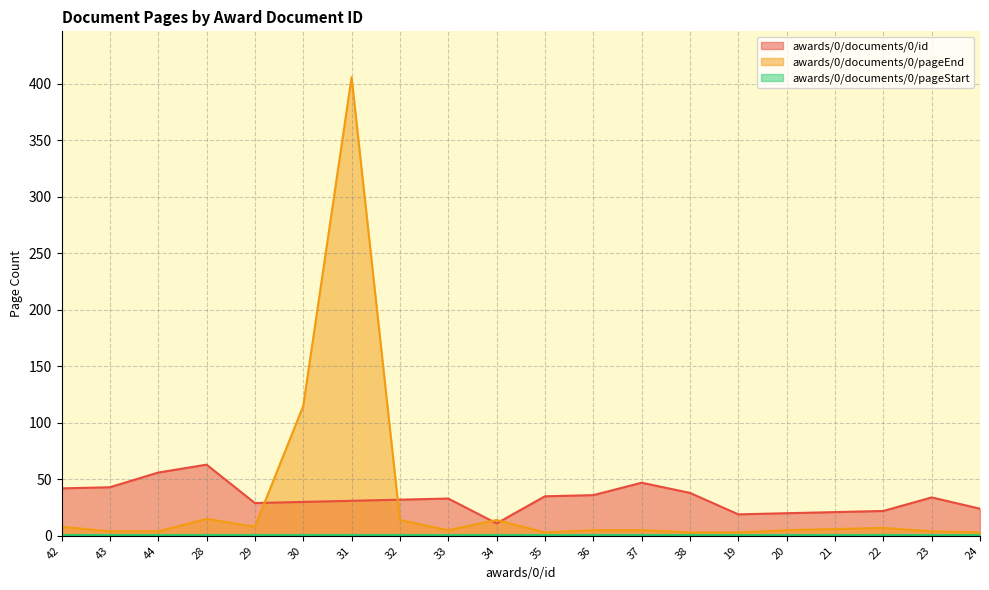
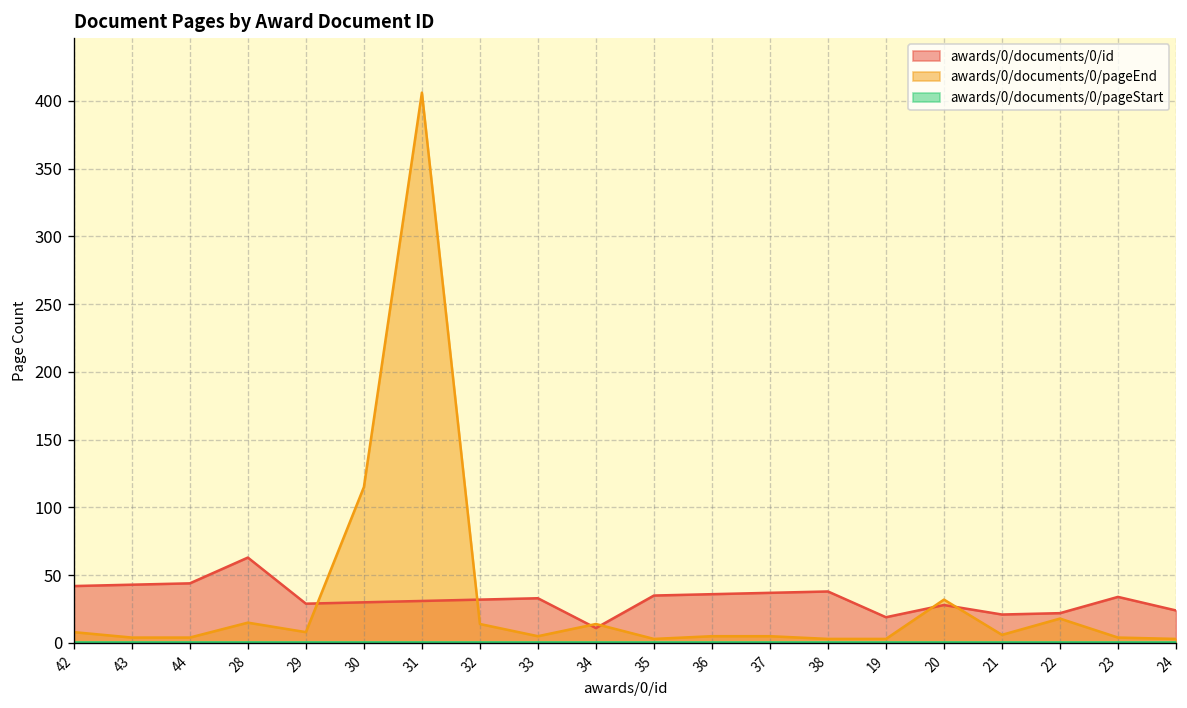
awards/0/documents/0/id, 44: 56 -> 44
awards/0/documents/0/id, 37: 47 -> 37
awards/0/documents/0/id, 20: 20 -> 28
awards/0/documents/0/pageEnd, 20: 5 -> 32
awards/0/documents/0/pageEnd, 22: 7 -> 18
